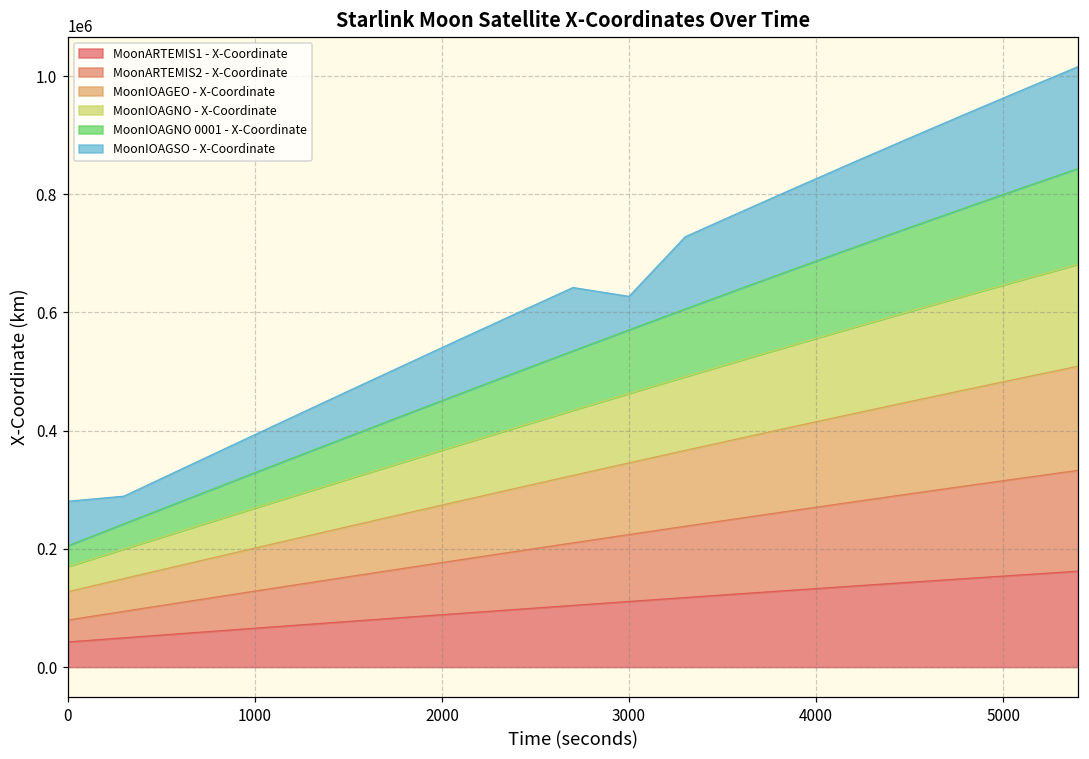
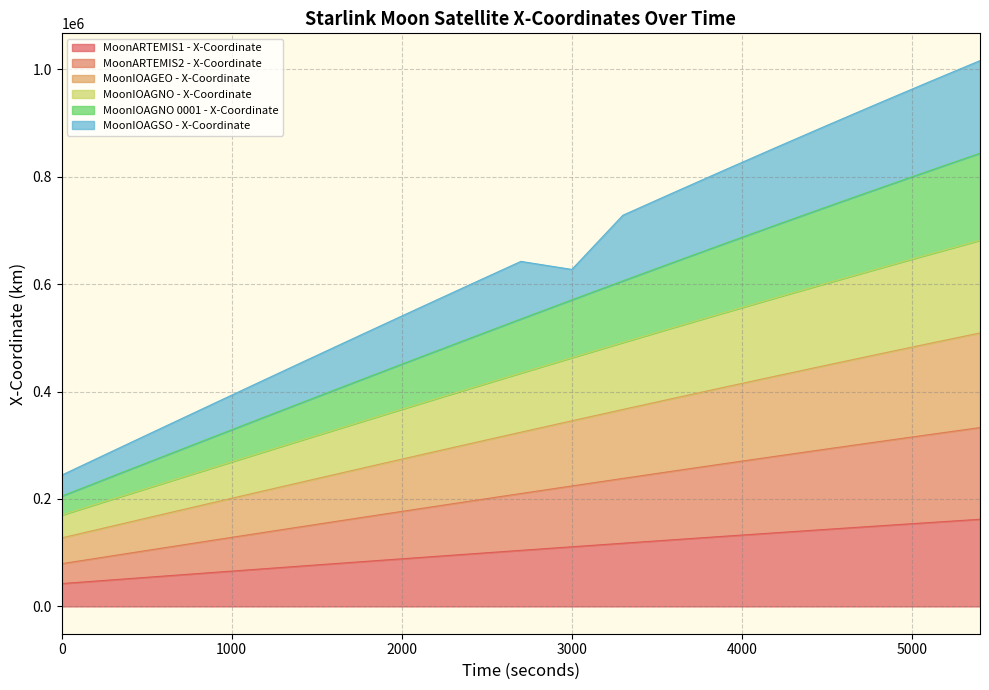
MoonIOAGSO - X-Coordinate, 0: 80000 -> 40000
